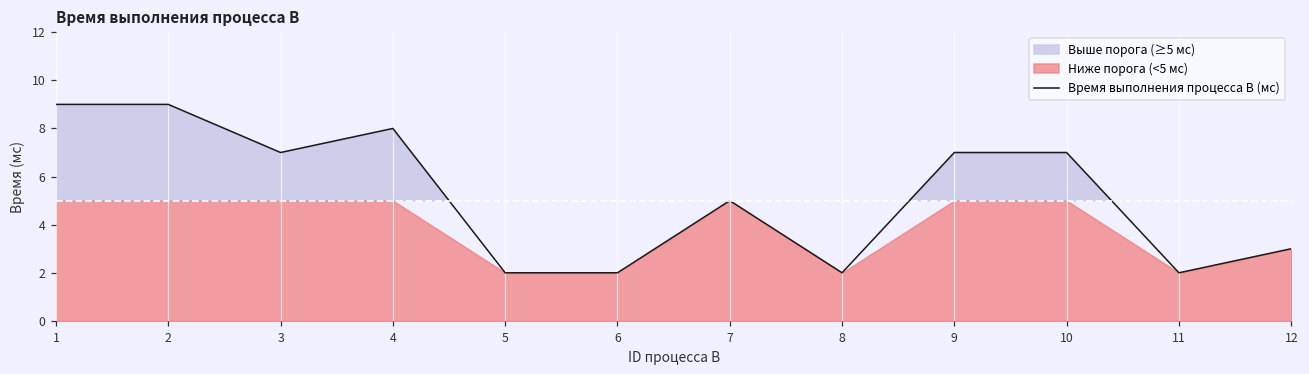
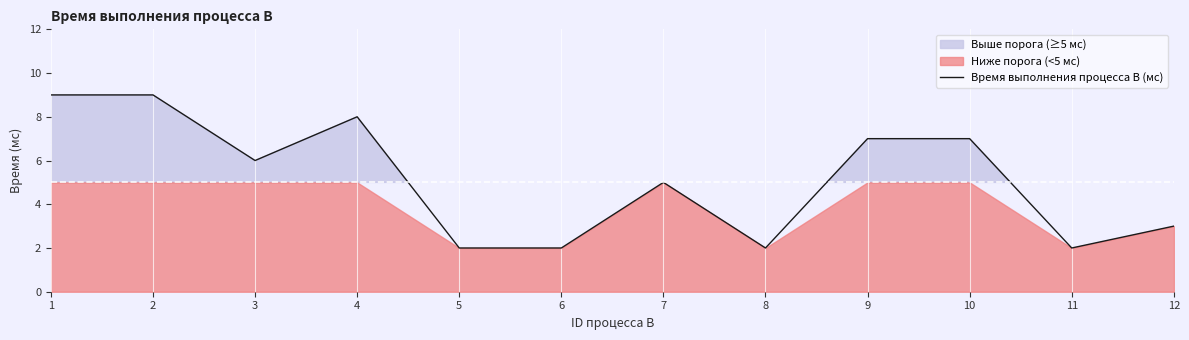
Время выполнения процесса B (мс), 3: 7 -> 6
